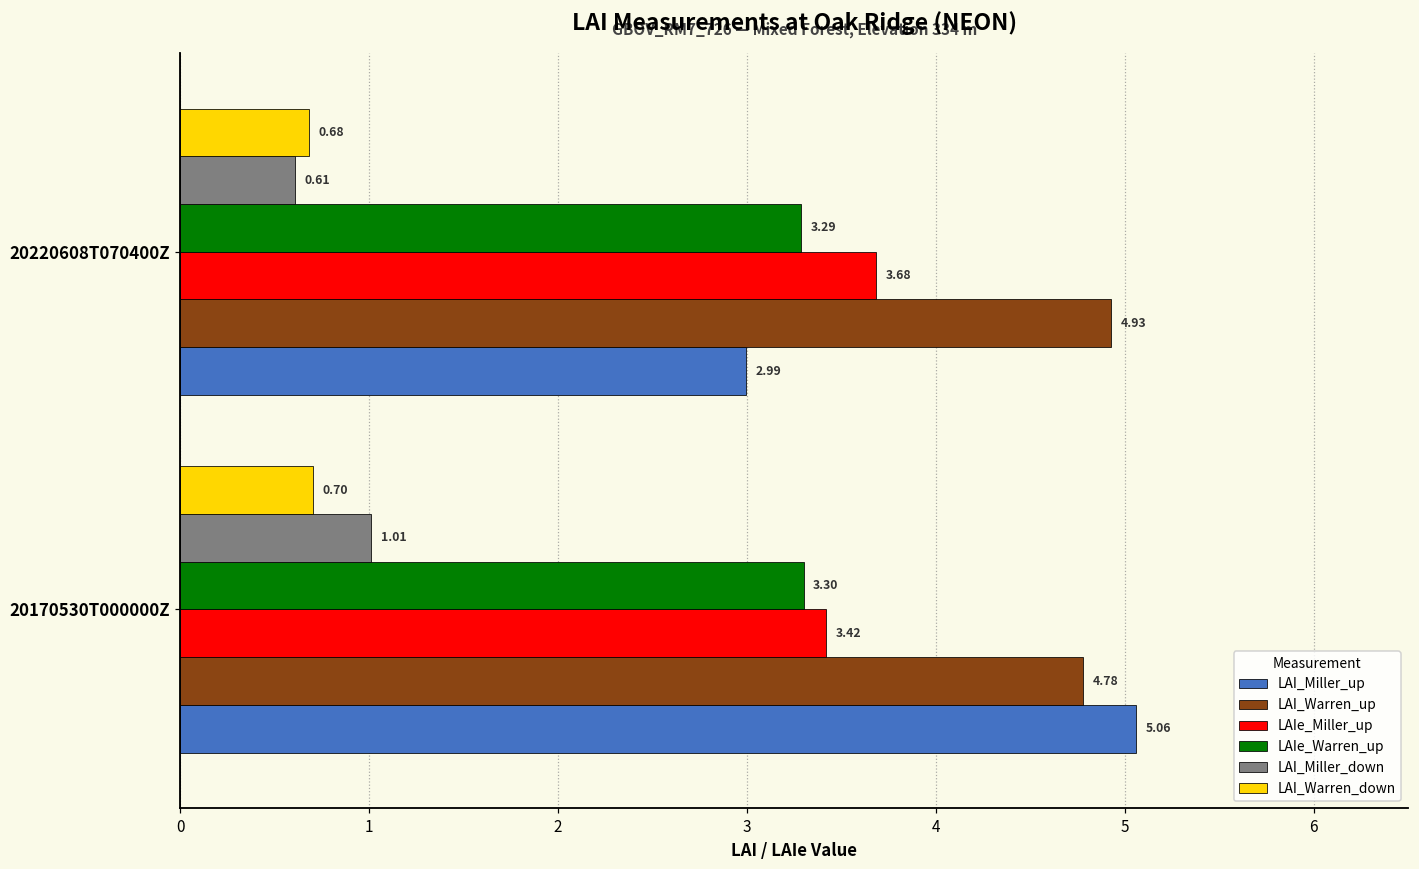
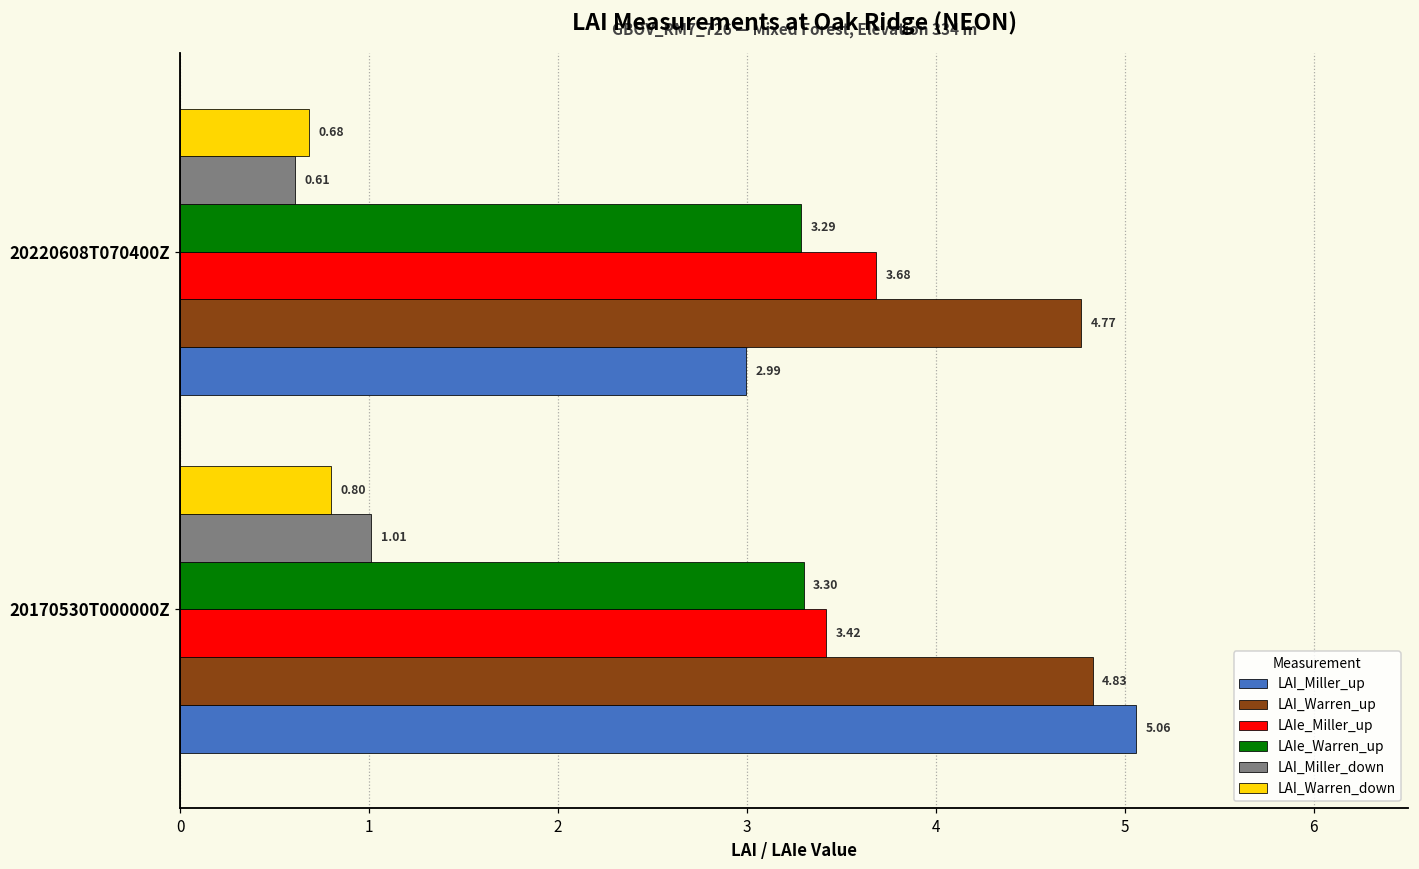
LAI_Warren_up, 20220608T070400Z: 4.93 -> 4.77
LAI_Warren_down, 20170530T000000Z: 0.70 -> 0.80
LAI_Warren_up, 20170530T000000Z: 4.78 -> 4.83
